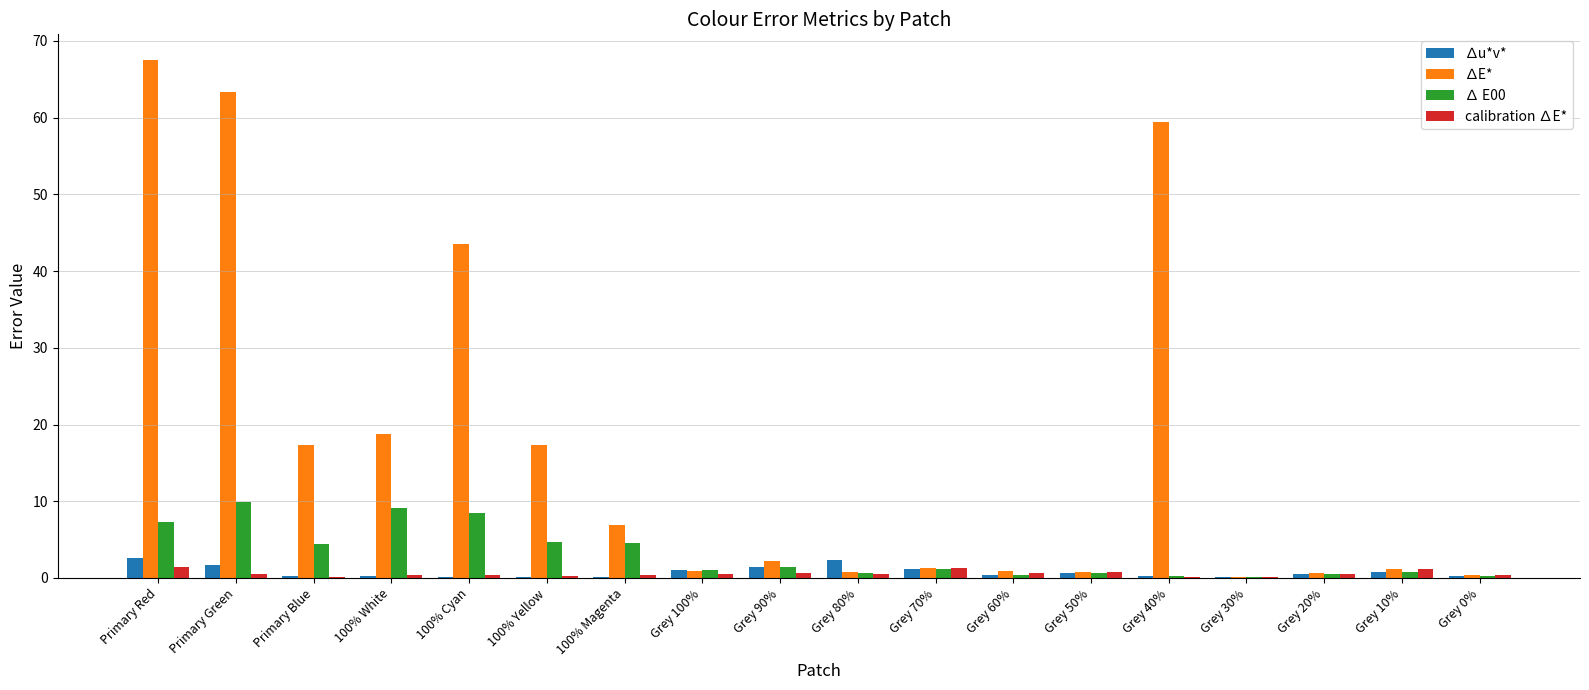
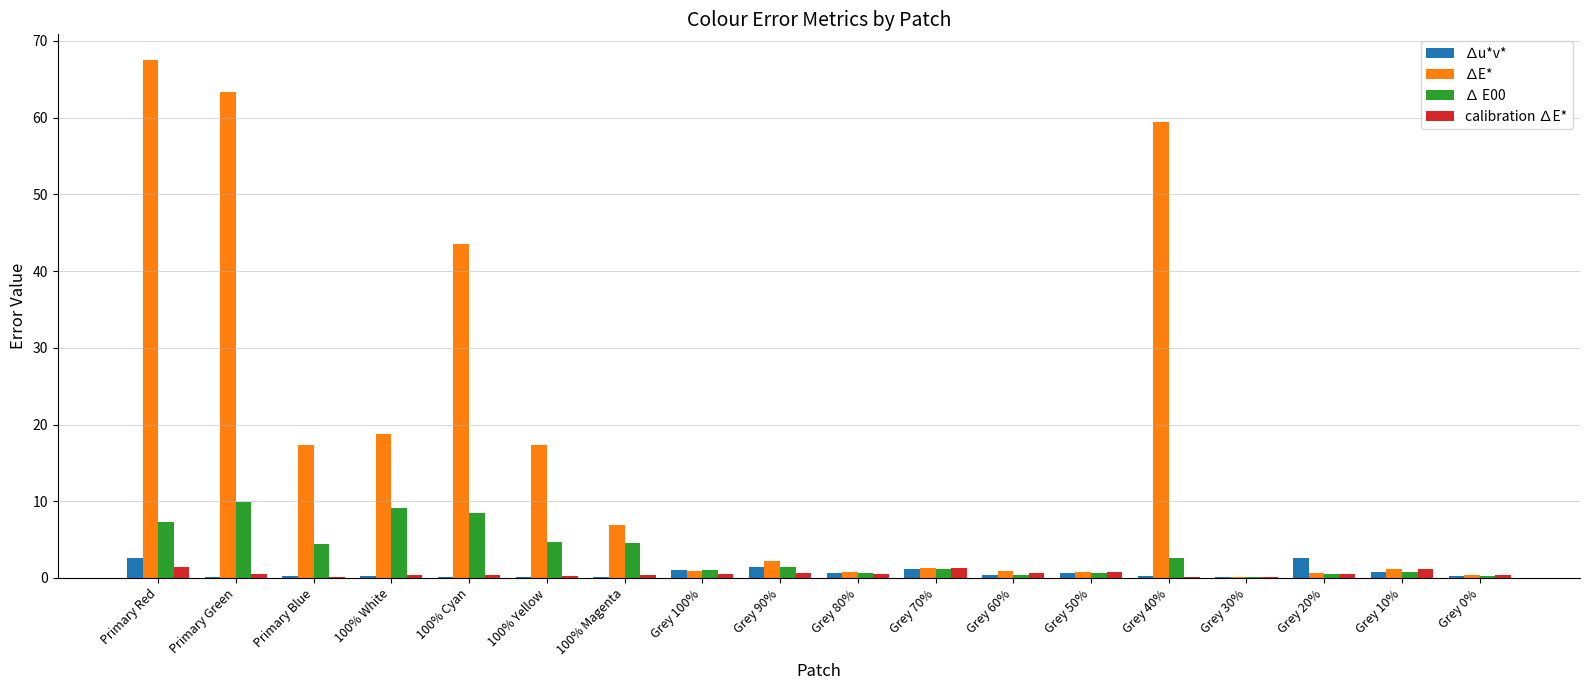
∆u*v*, Primary Green: 2 -> 0
∆u*v*, Grey 80%: 2 -> 1
∆ E00, Grey 40%: 0 -> 3
∆u*v*, Grey 20%: 0 -> 3
